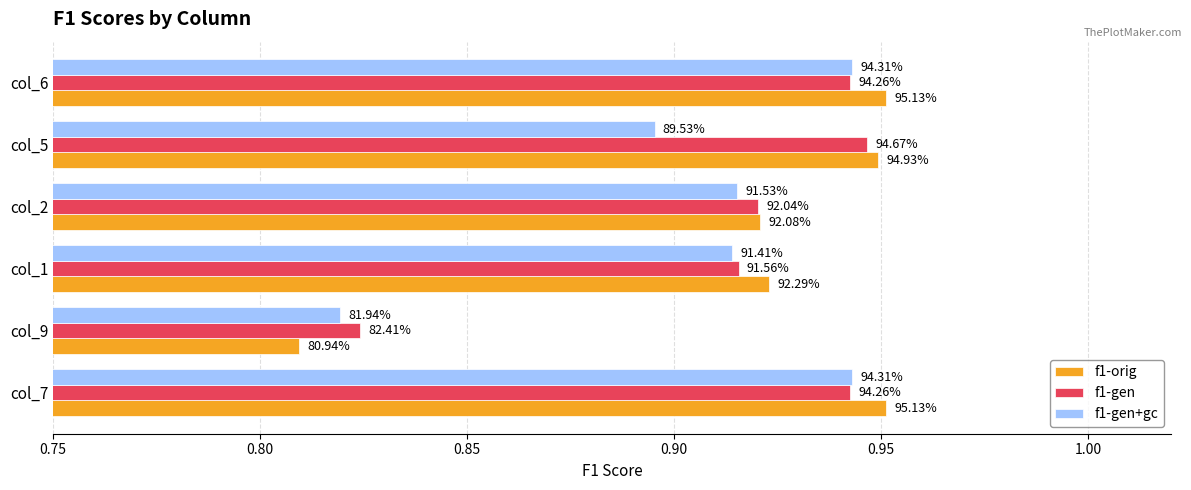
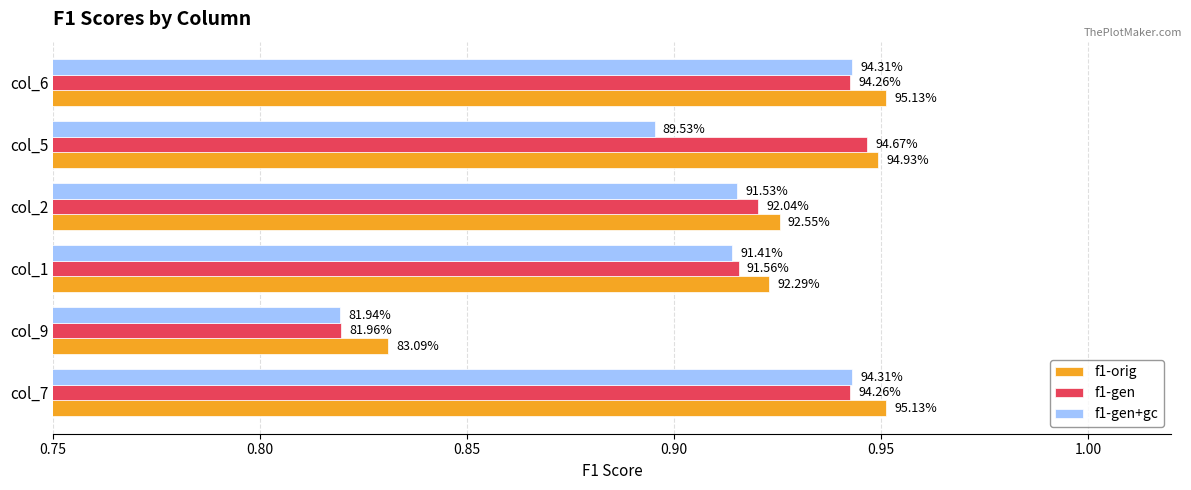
f1-orig, col_2: 92.08% -> 92.55%
f1-gen, col_9: 82.41% -> 81.96%
f1-orig, col_9: 80.94% -> 83.09%
